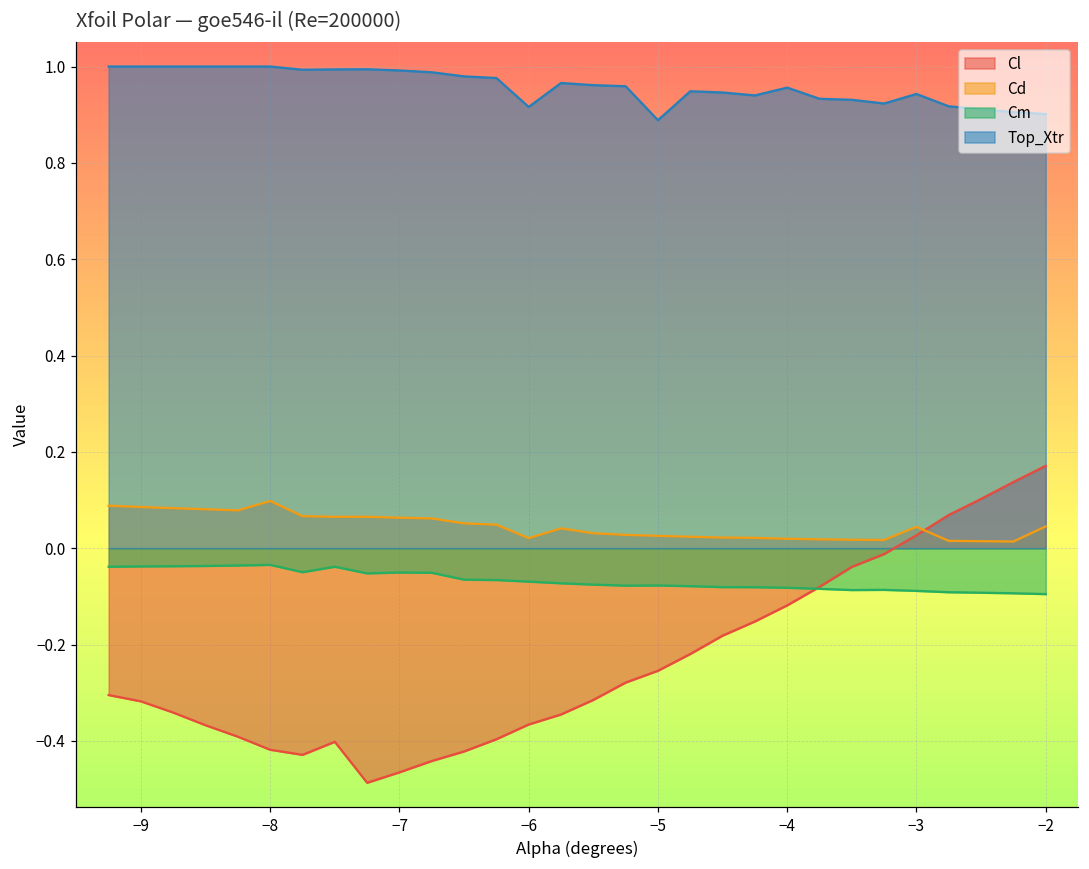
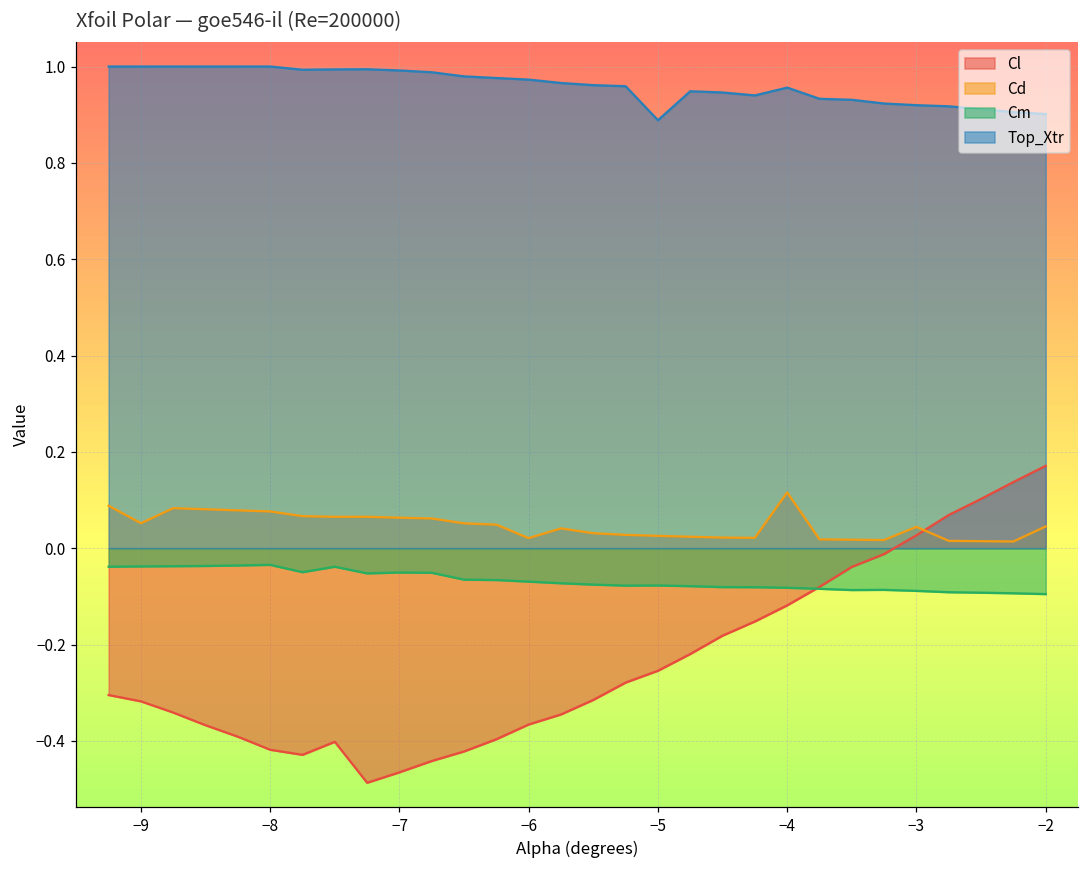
Cd, −9: 0.09 -> 0.05
Cd, −8: 0.10 -> 0.08
Top_Xtr, −6: 0.92 -> 0.97
Cd, −4: 0.02 -> 0.12
Top_Xtr, −3: 0.94 -> 0.92
